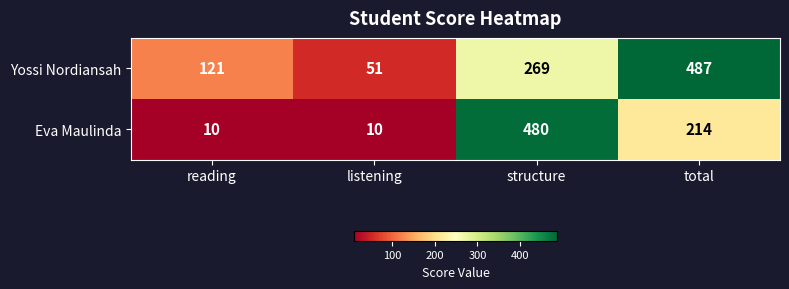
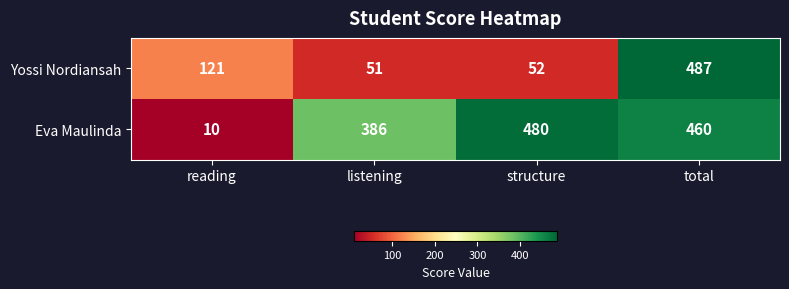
Yossi Nordiansah, structure: 269 -> 52
Eva Maulinda, listening: 10 -> 386
Eva Maulinda, total: 214 -> 460
